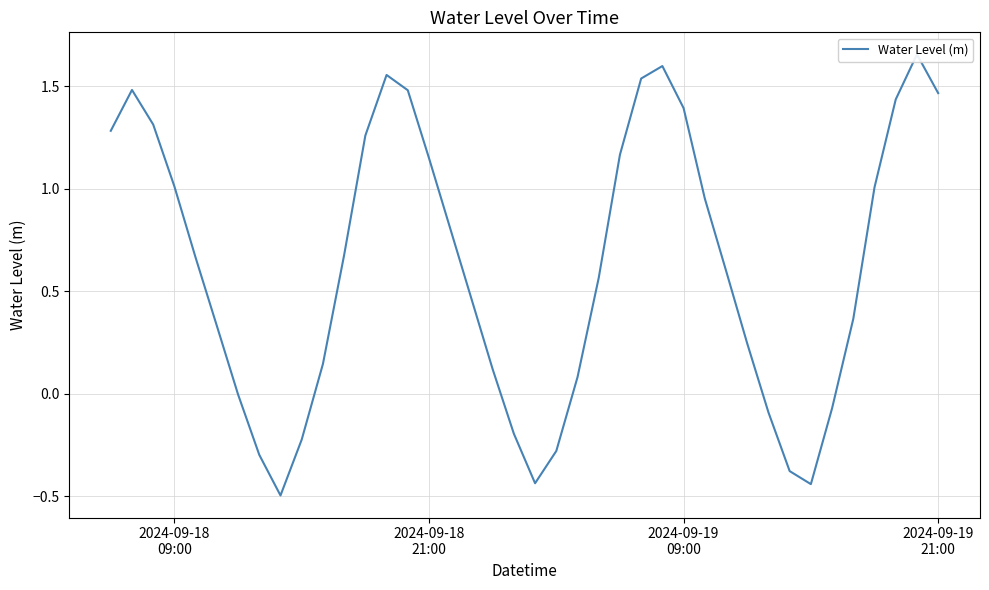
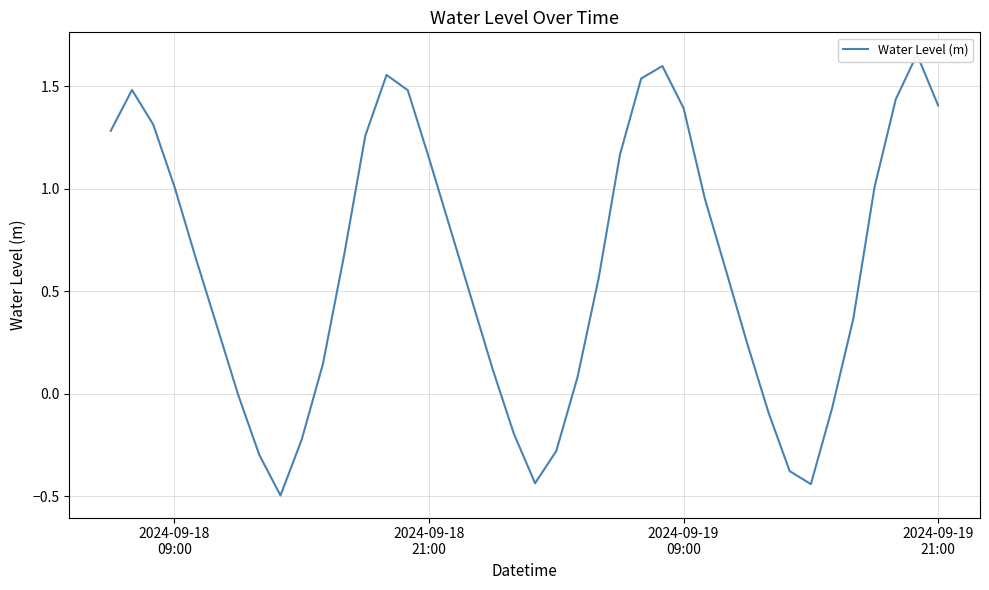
2024-09-19 21:00: 1.47 -> 1.41
